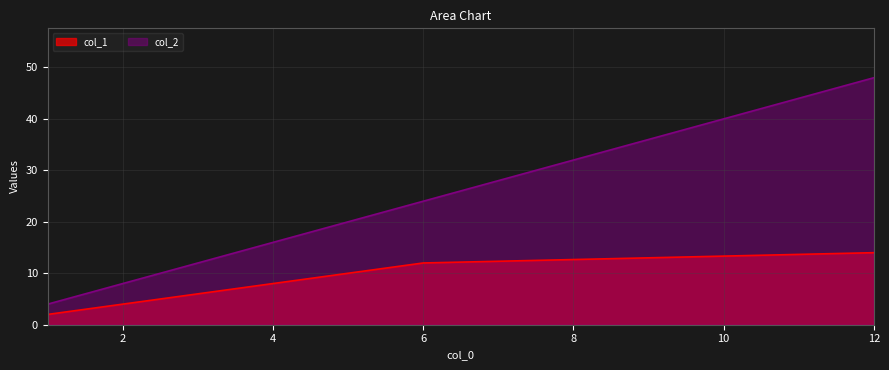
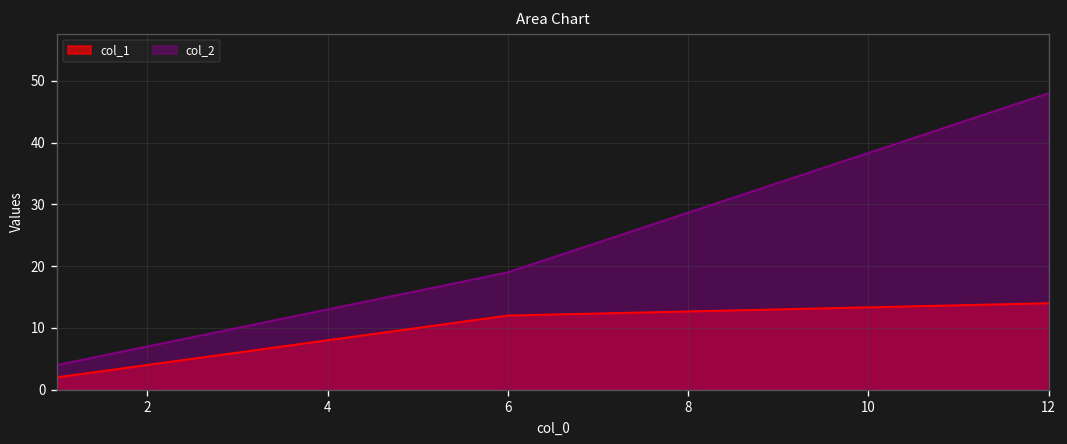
col_2, 6: 24 -> 19
